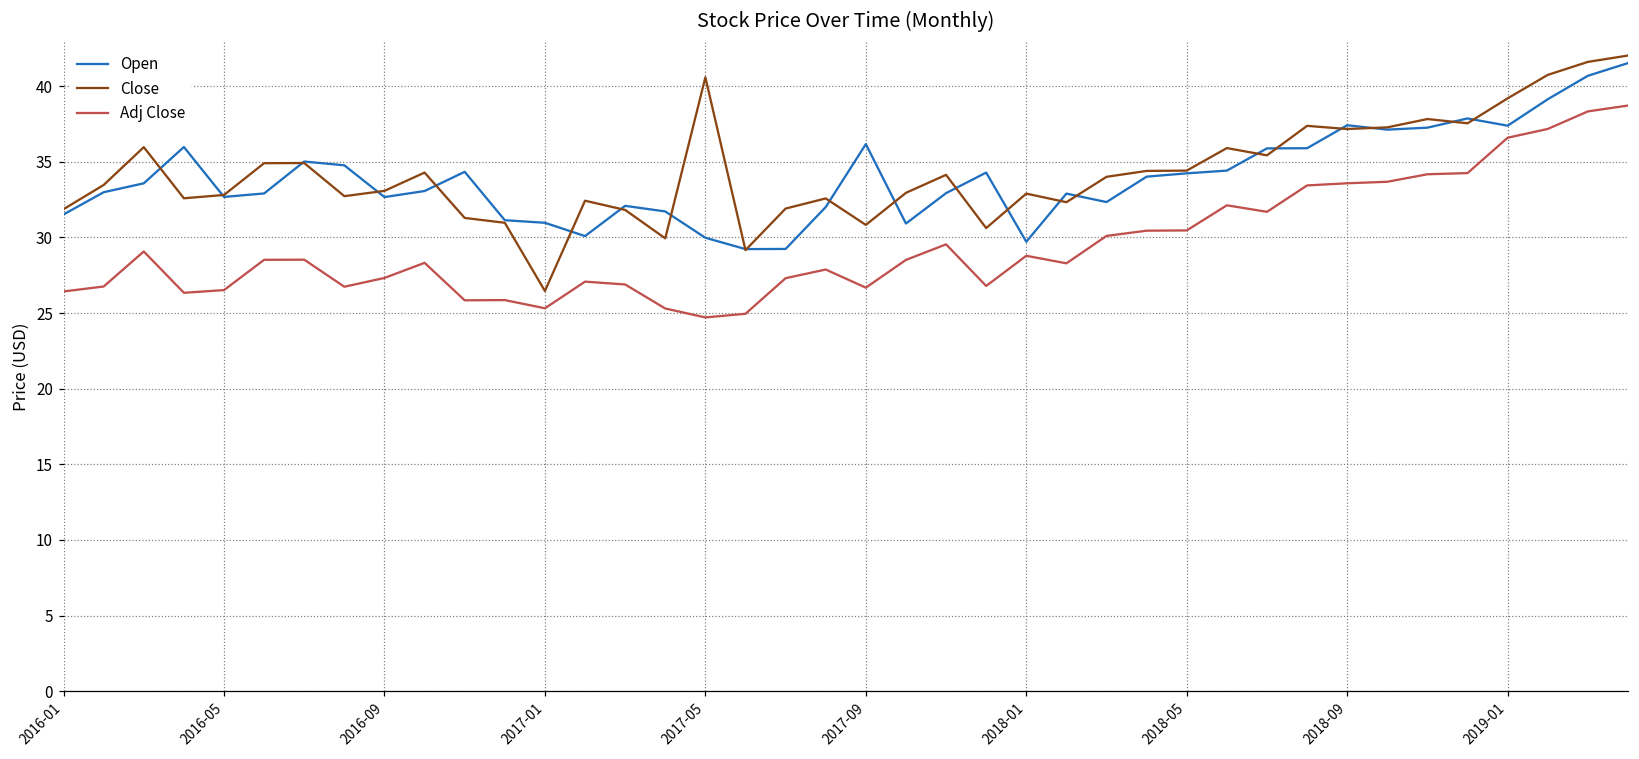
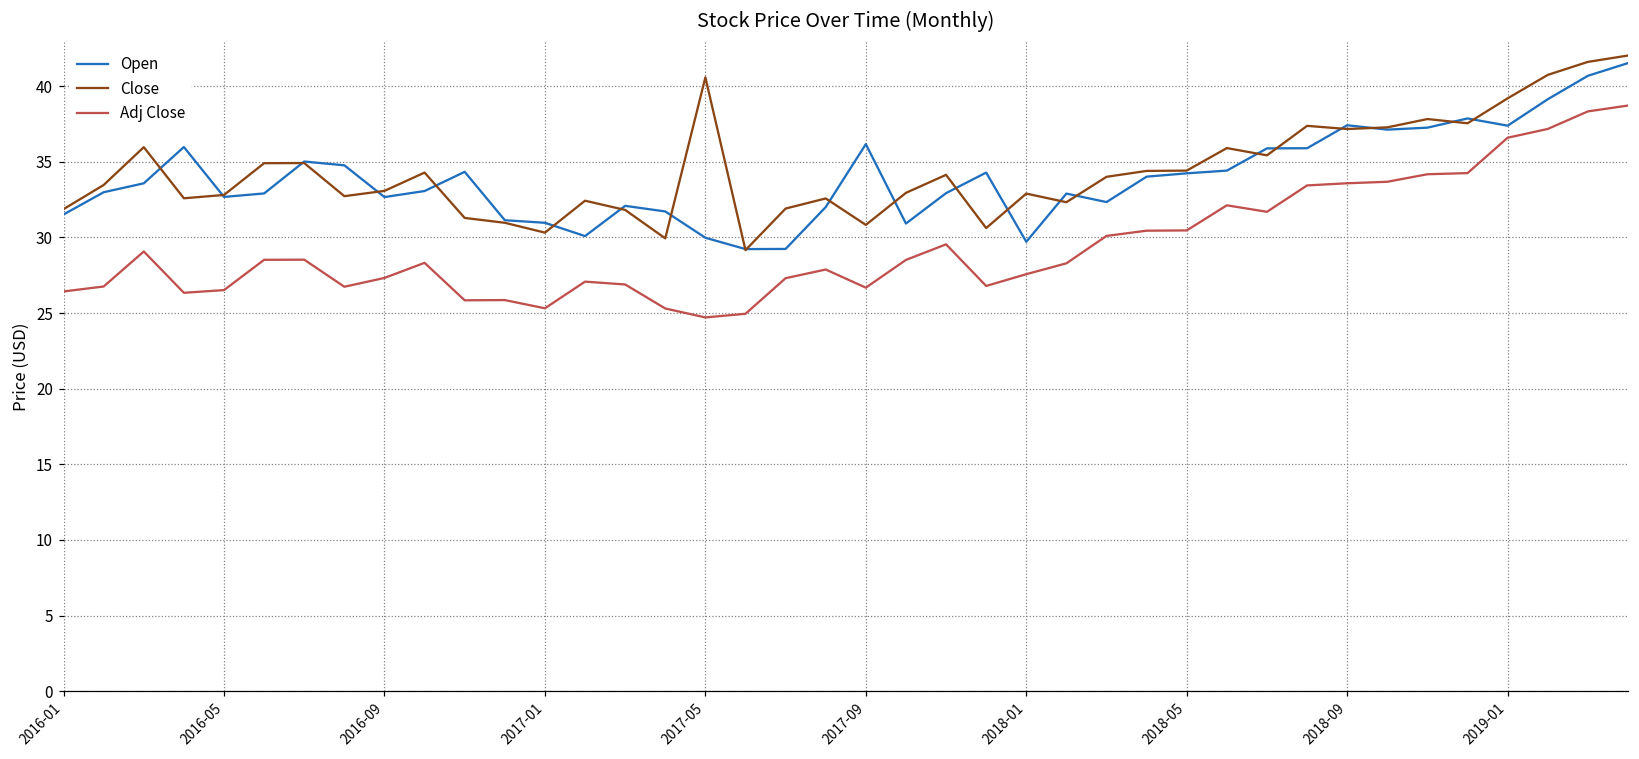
Close, 2017-01: 26.5 -> 30.3
Adj Close, 2018-01: 28.8 -> 27.6
